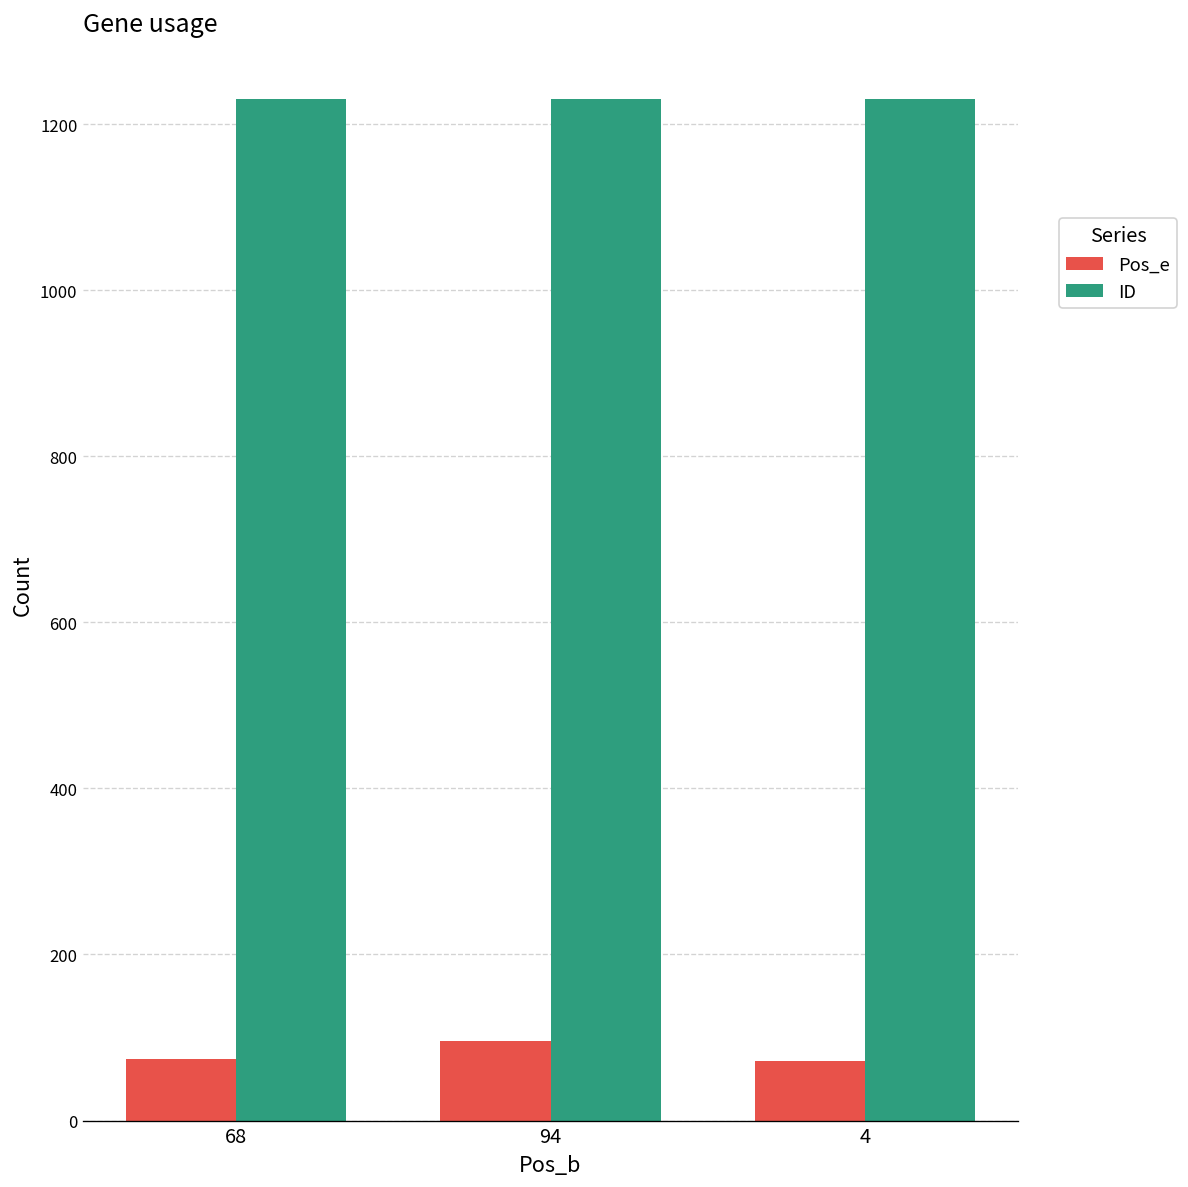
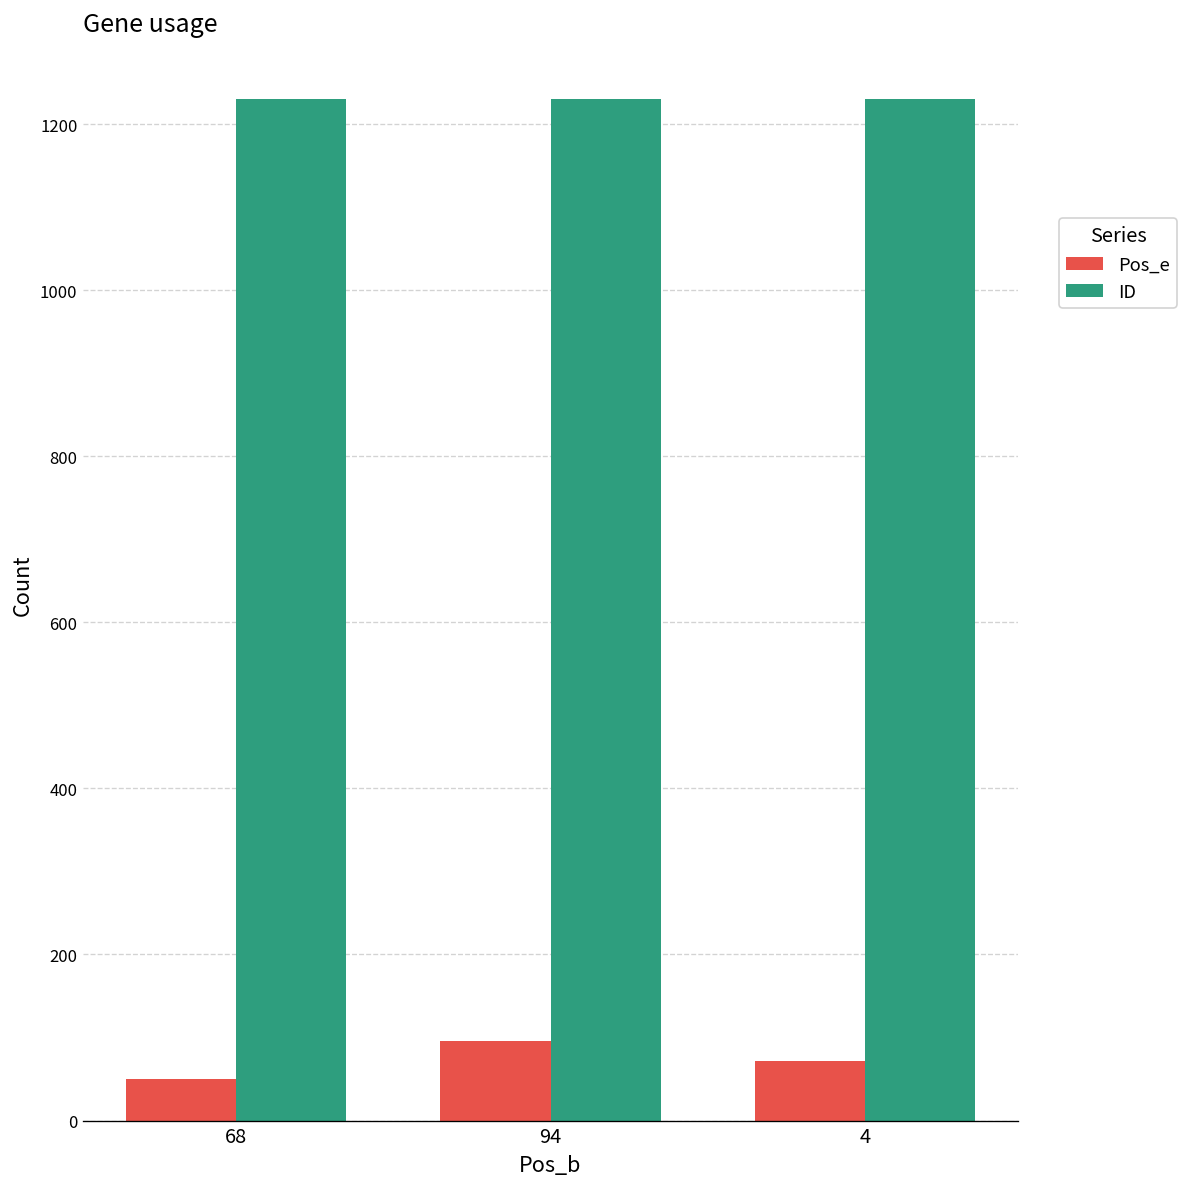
Pos_e, 68: 70 -> 50
